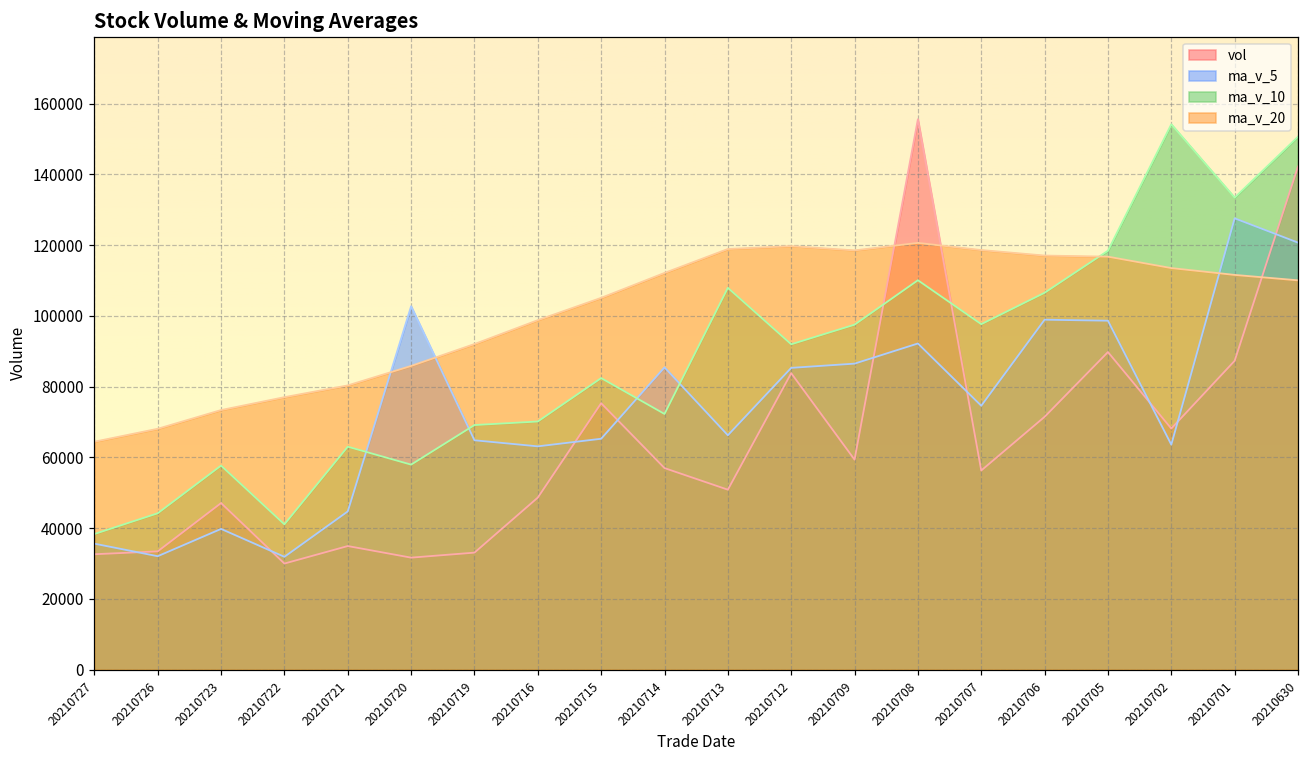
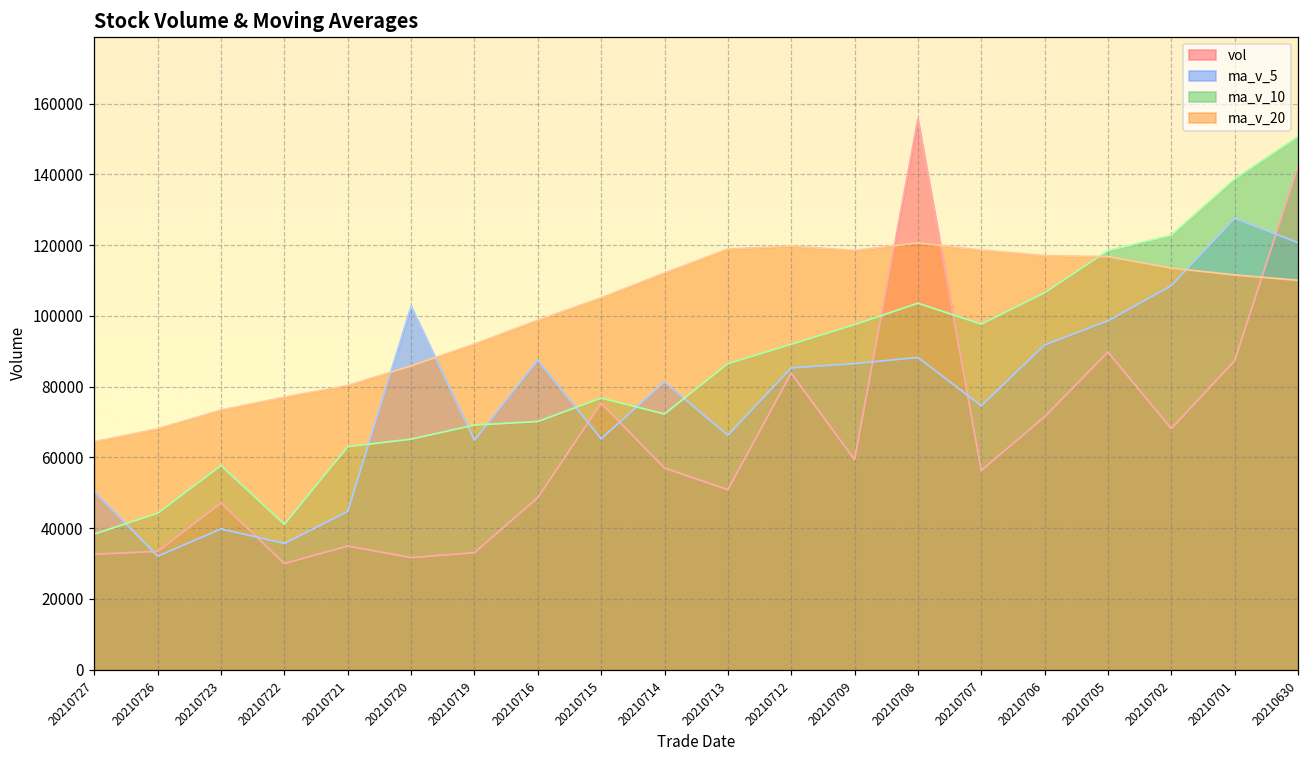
ma_v_5, 20210727: 36000 -> 50000
ma_v_5, 20210722: 32000 -> 36000
ma_v_10, 20210720: 58000 -> 65000
ma_v_5, 20210716: 63000 -> 87000
ma_v_10, 20210715: 82000 -> 77000
ma_v_5, 20210714: 85000 -> 81000
ma_v_10, 20210713: 108000 -> 86000
ma_v_5, 20210708: 92000 -> 88000
ma_v_10, 20210708: 110000 -> 104000
ma_v_5, 20210706: 99000 -> 92000
ma_v_5, 20210702: 64000 -> 109000
ma_v_10, 20210702: 154000 -> 123000
ma_v_10, 20210701: 133000 -> 139000
